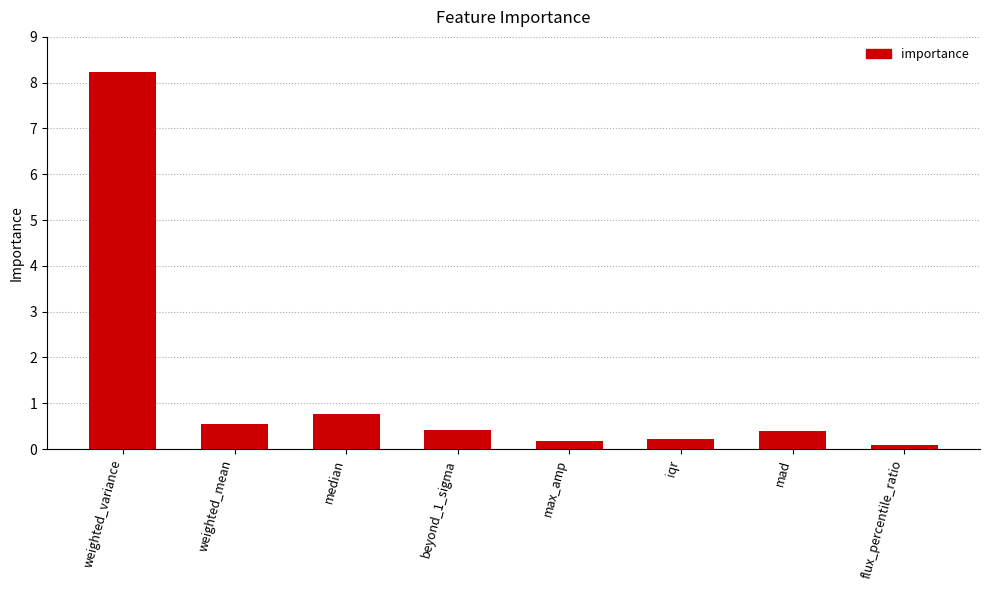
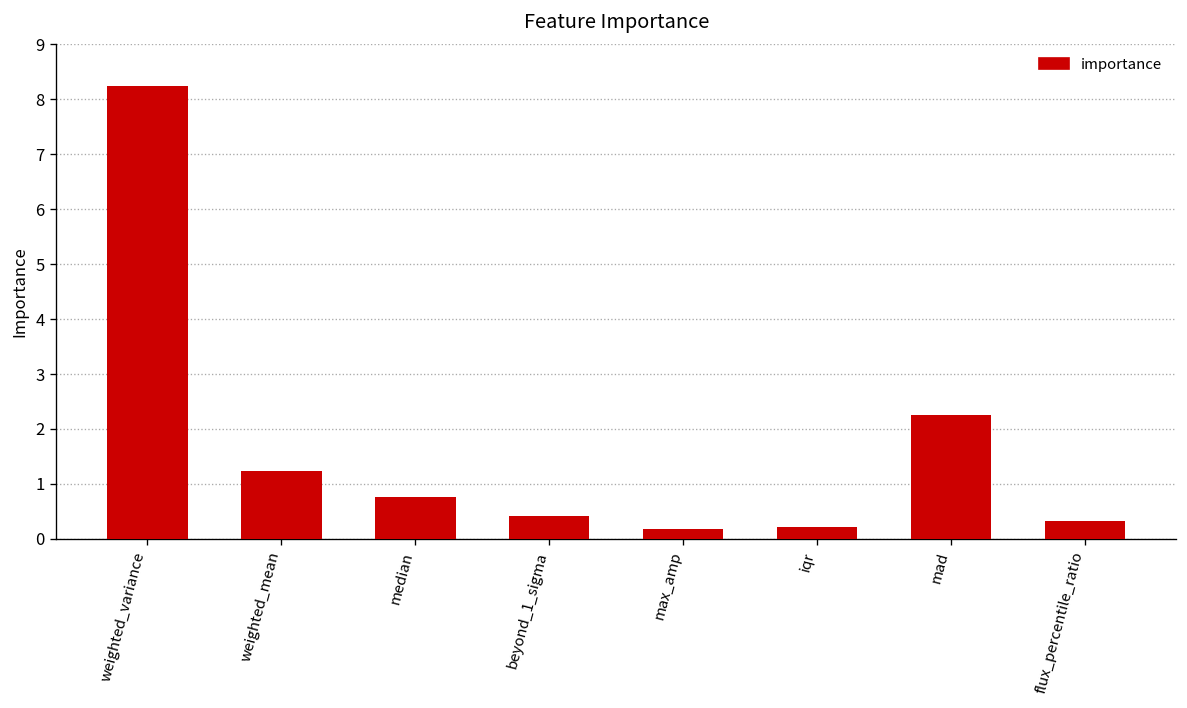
weighted_mean: 0.5 -> 1.2
mad: 0.4 -> 2.2
flux_percentile_ratio: 0.1 -> 0.3
